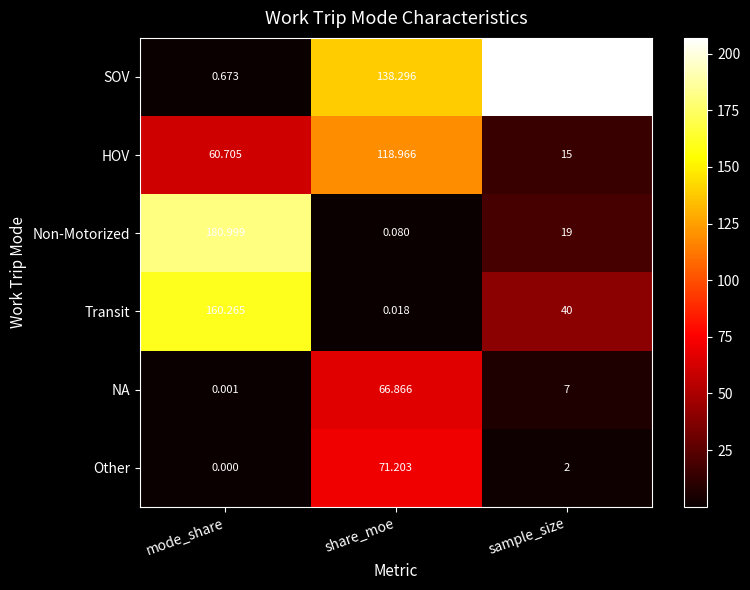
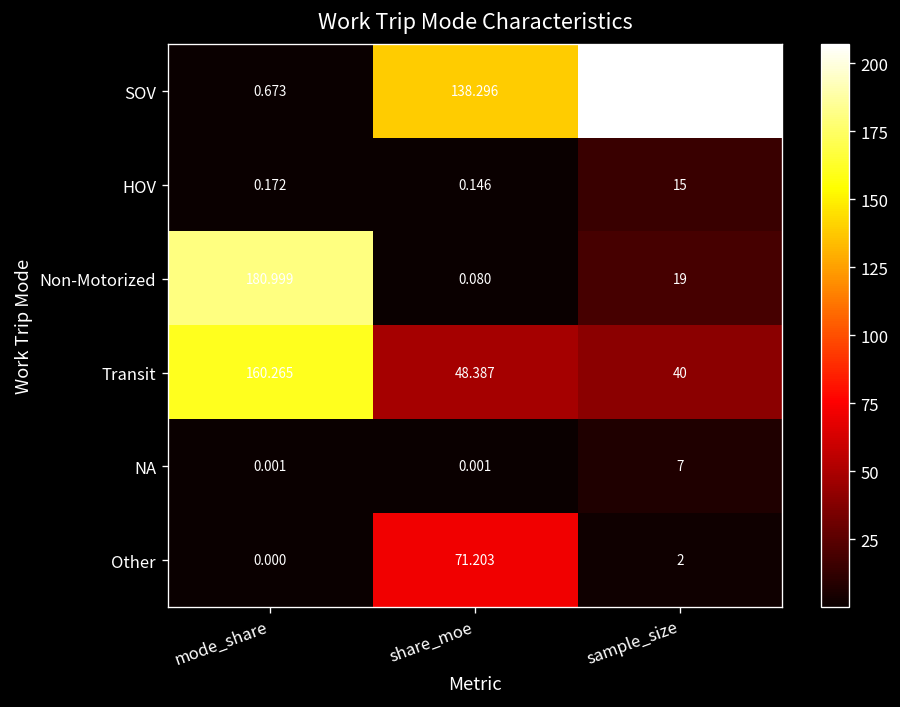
HOV, mode_share: 60.705 -> 0.172
HOV, share_moe: 118.966 -> 0.146
Transit, share_moe: 0.018 -> 48.387
NA, share_moe: 66.866 -> 0.001
